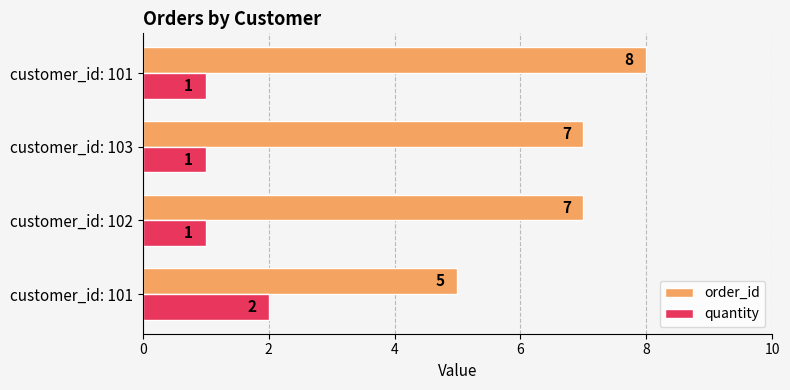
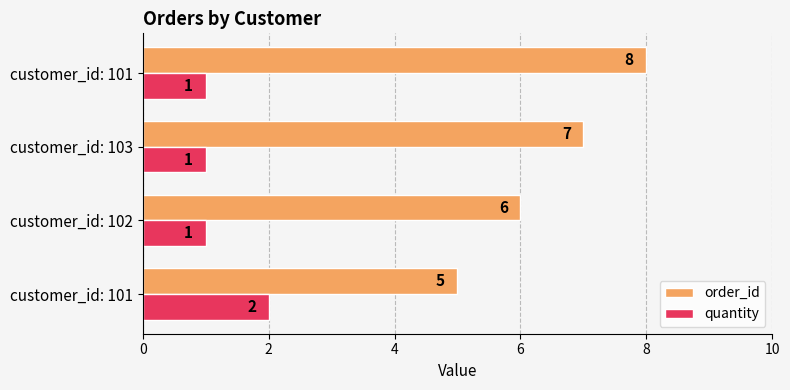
order_id, customer_id: 102: 7 -> 6
